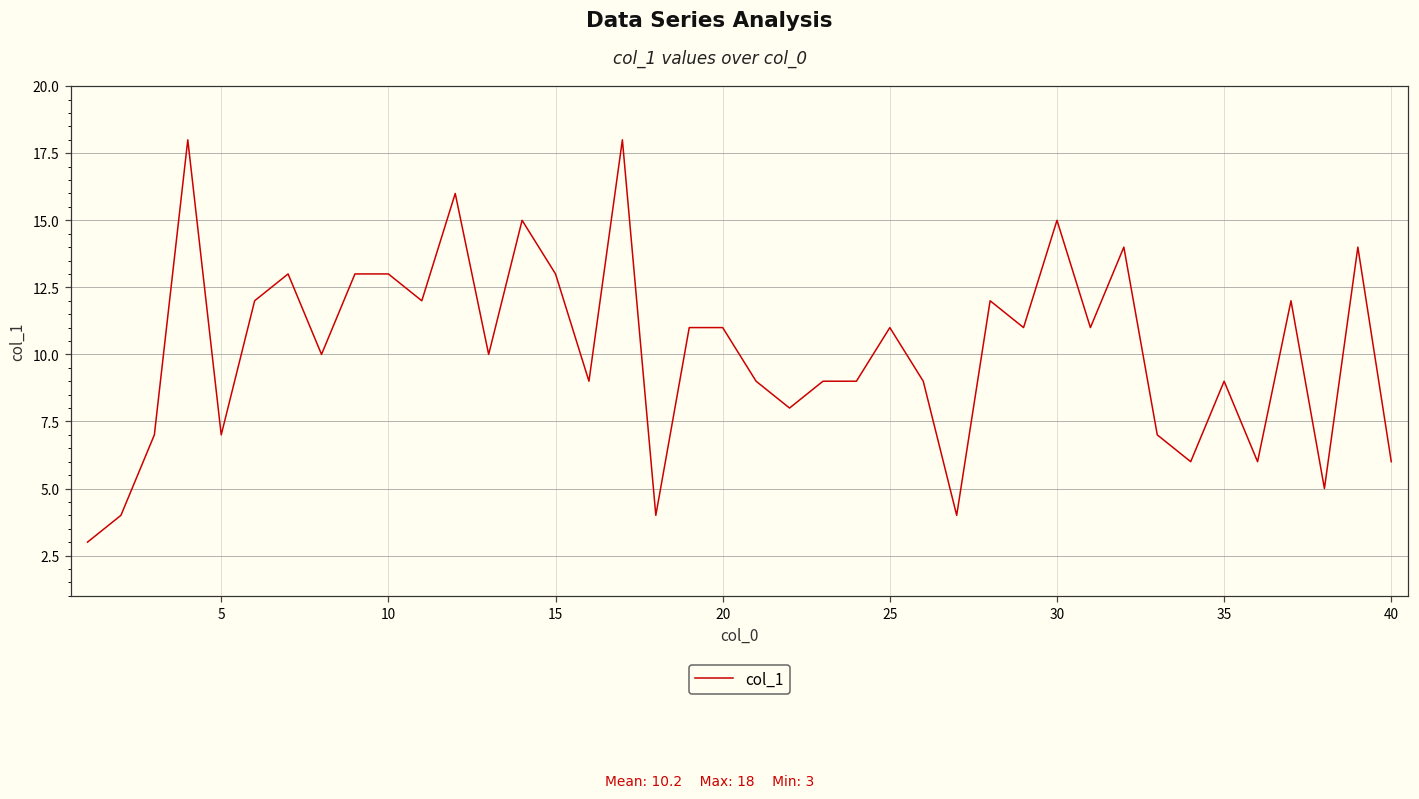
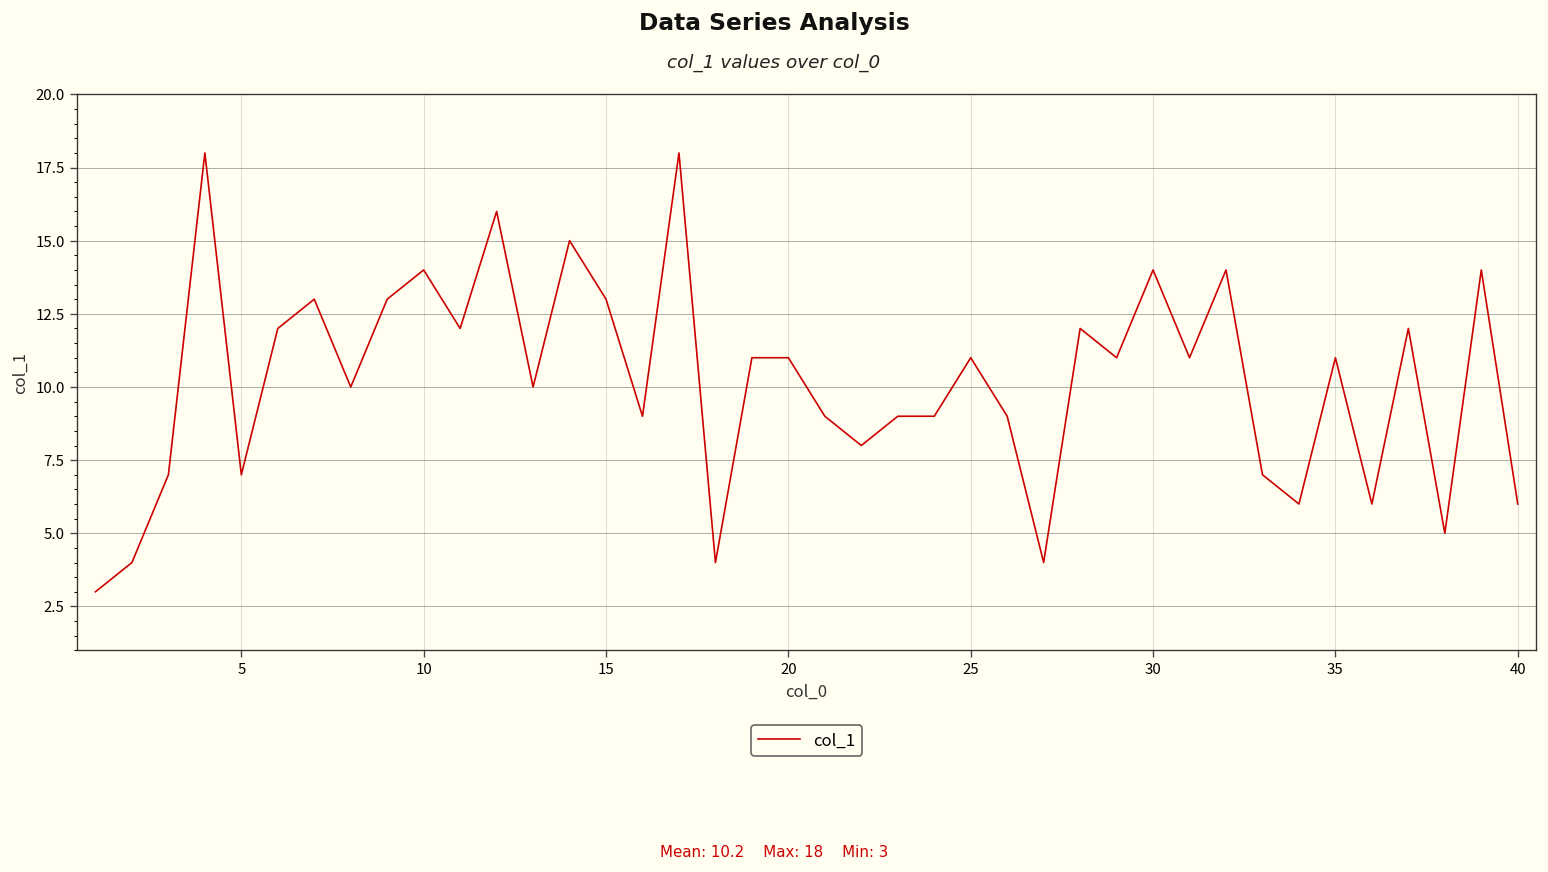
10: 13 -> 14
30: 15 -> 14
35: 9 -> 11
